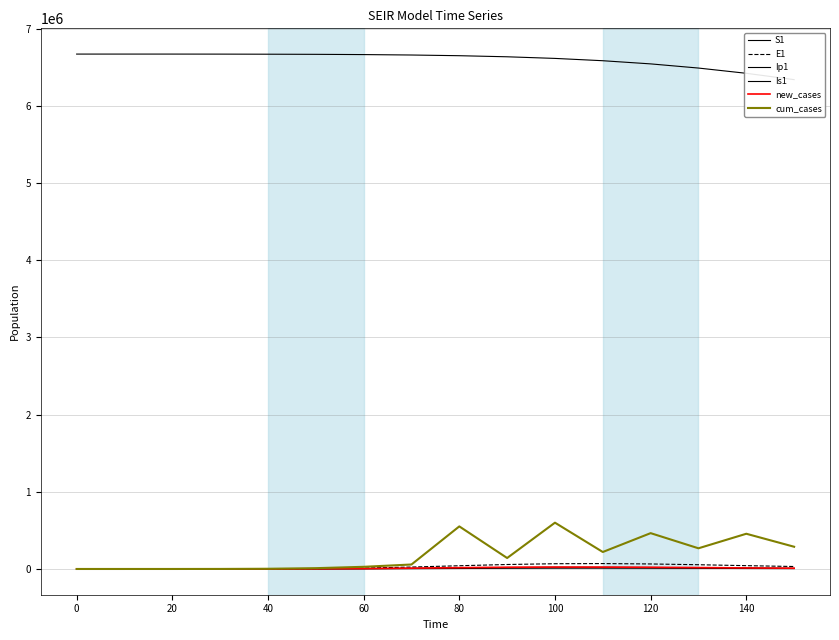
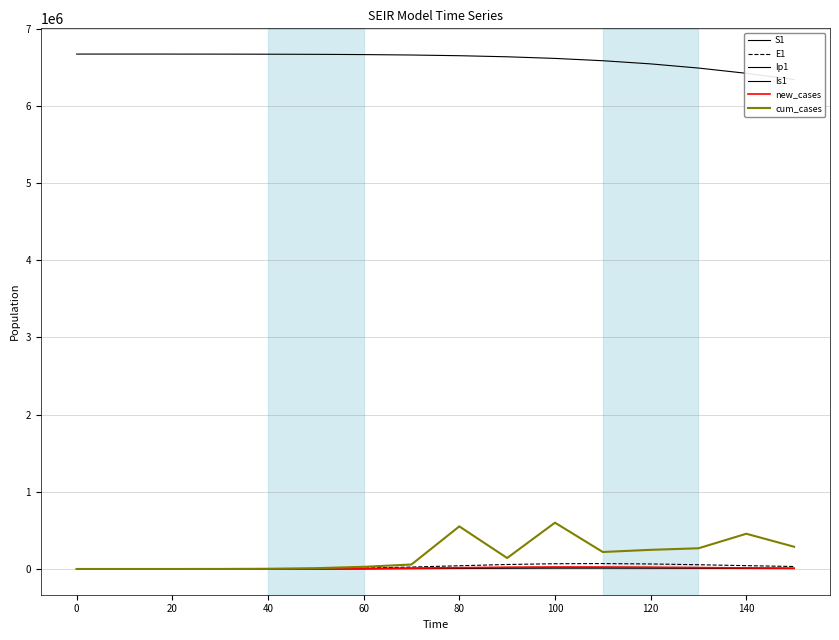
cum_cases, 120: 500000 -> 200000
